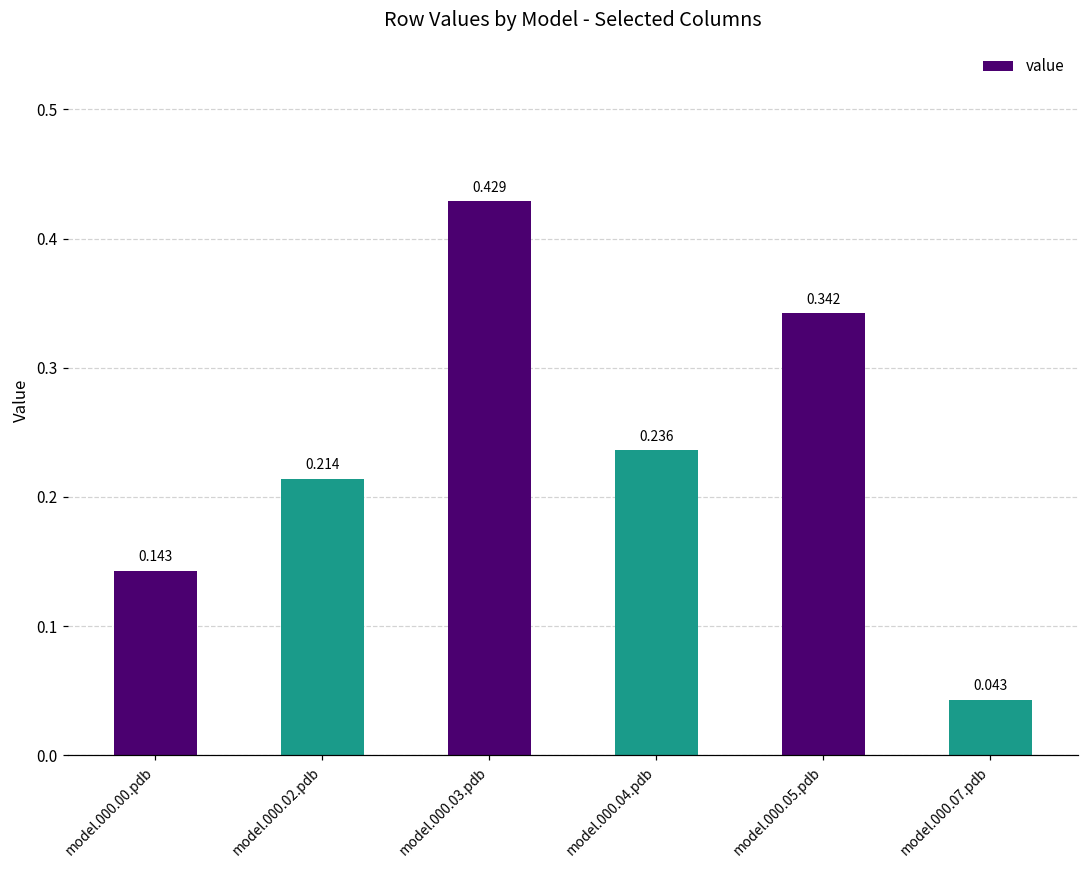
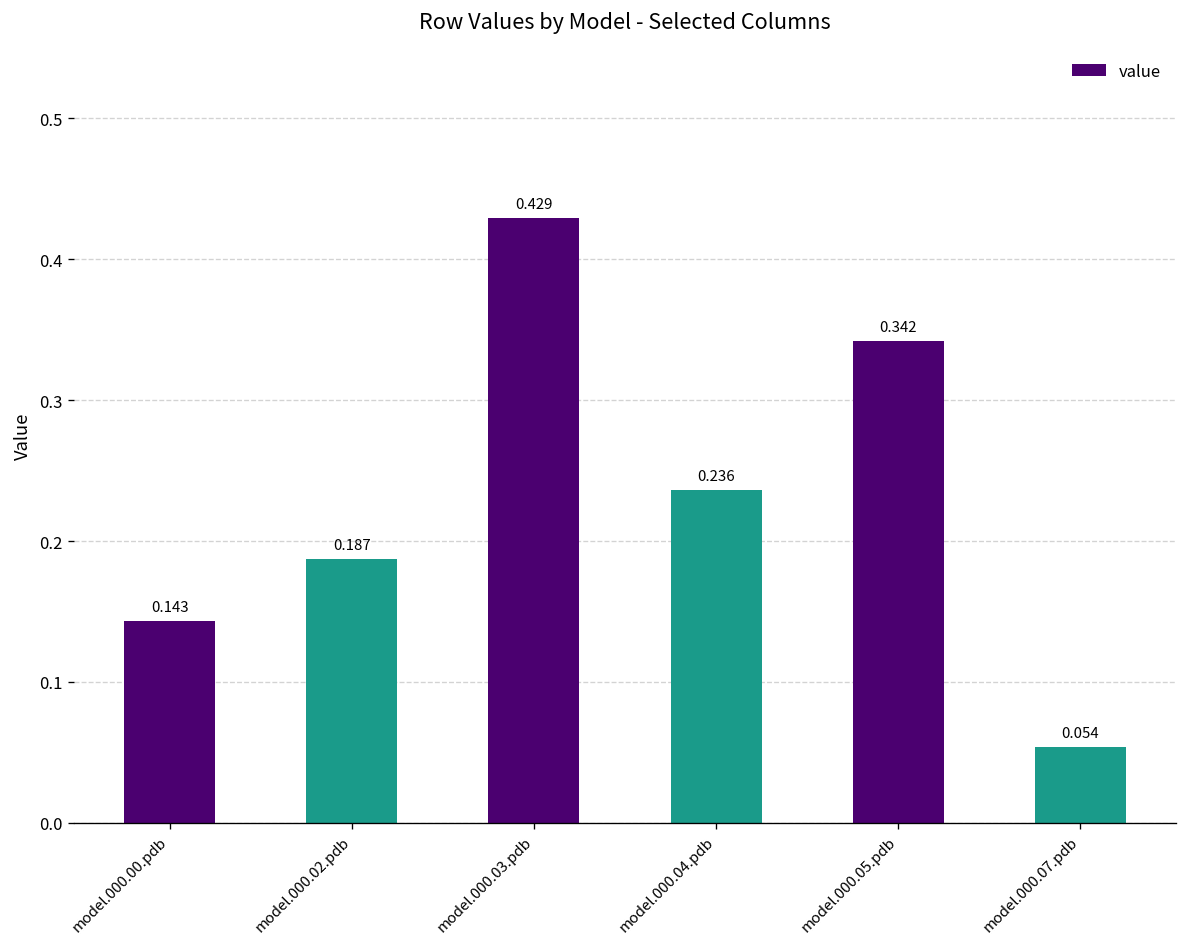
model.000.02.pdb: 0.214 -> 0.187
model.000.07.pdb: 0.043 -> 0.054
